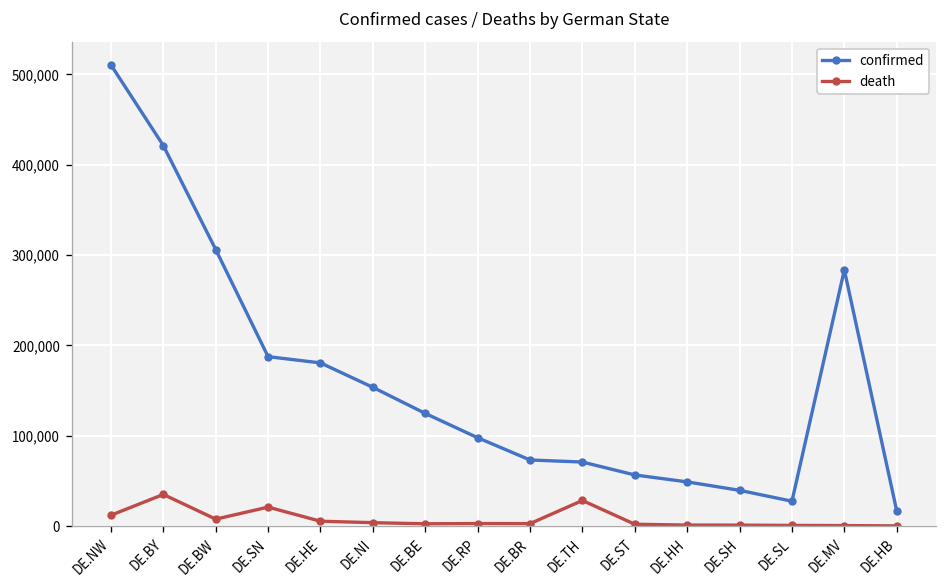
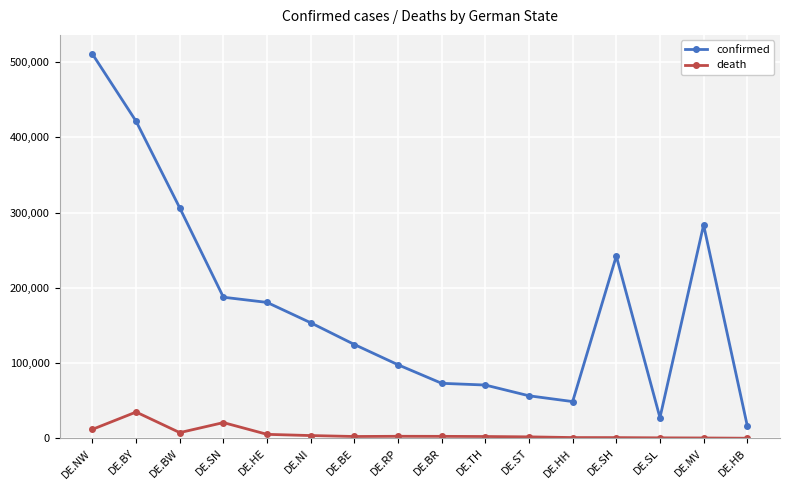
death, DE.TH: 30,000 -> 0
confirmed, DE.SH: 40,000 -> 240,000
